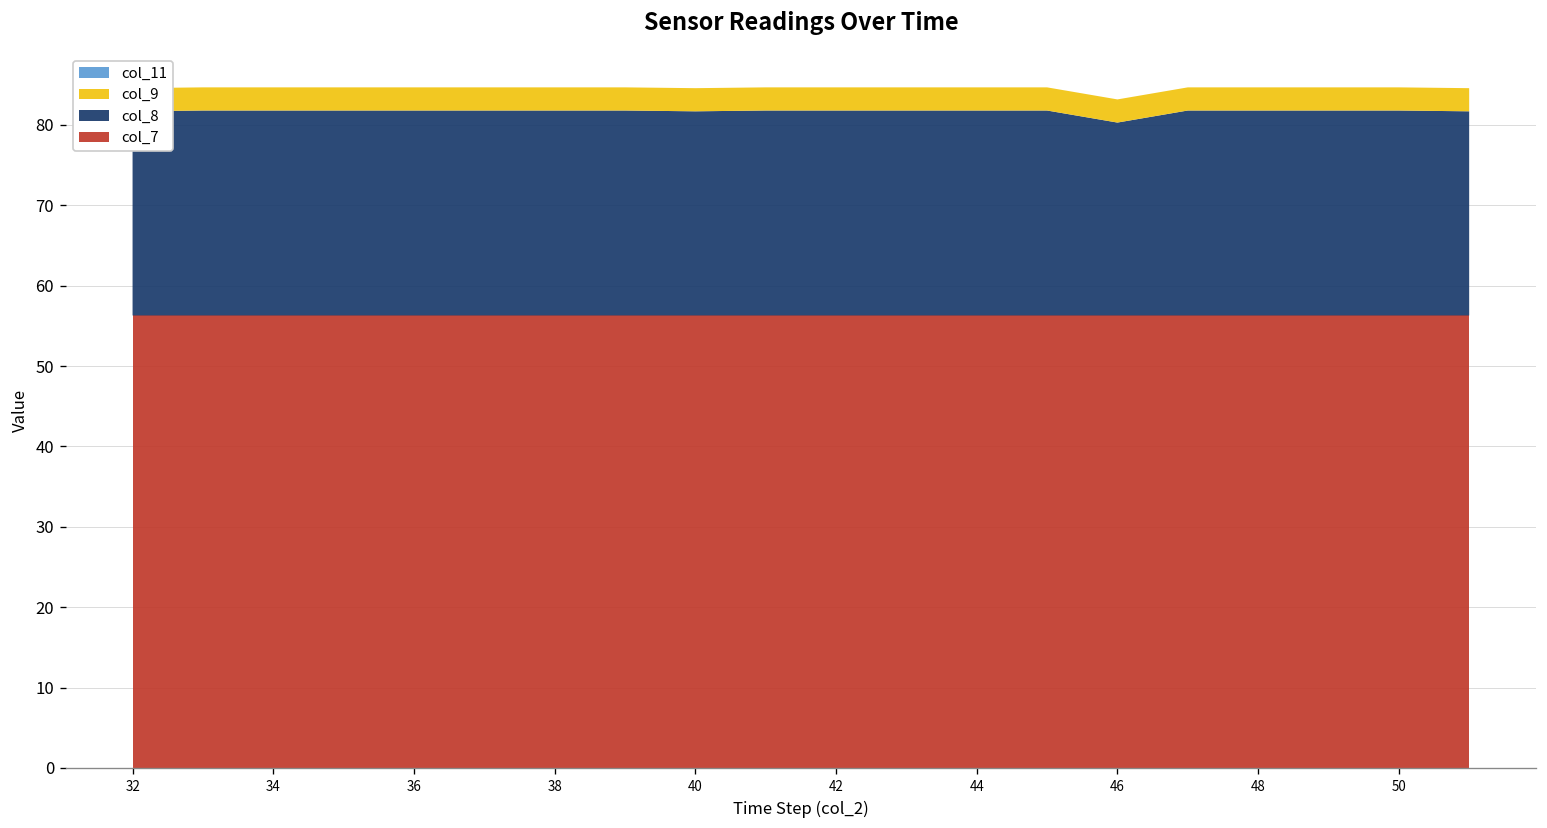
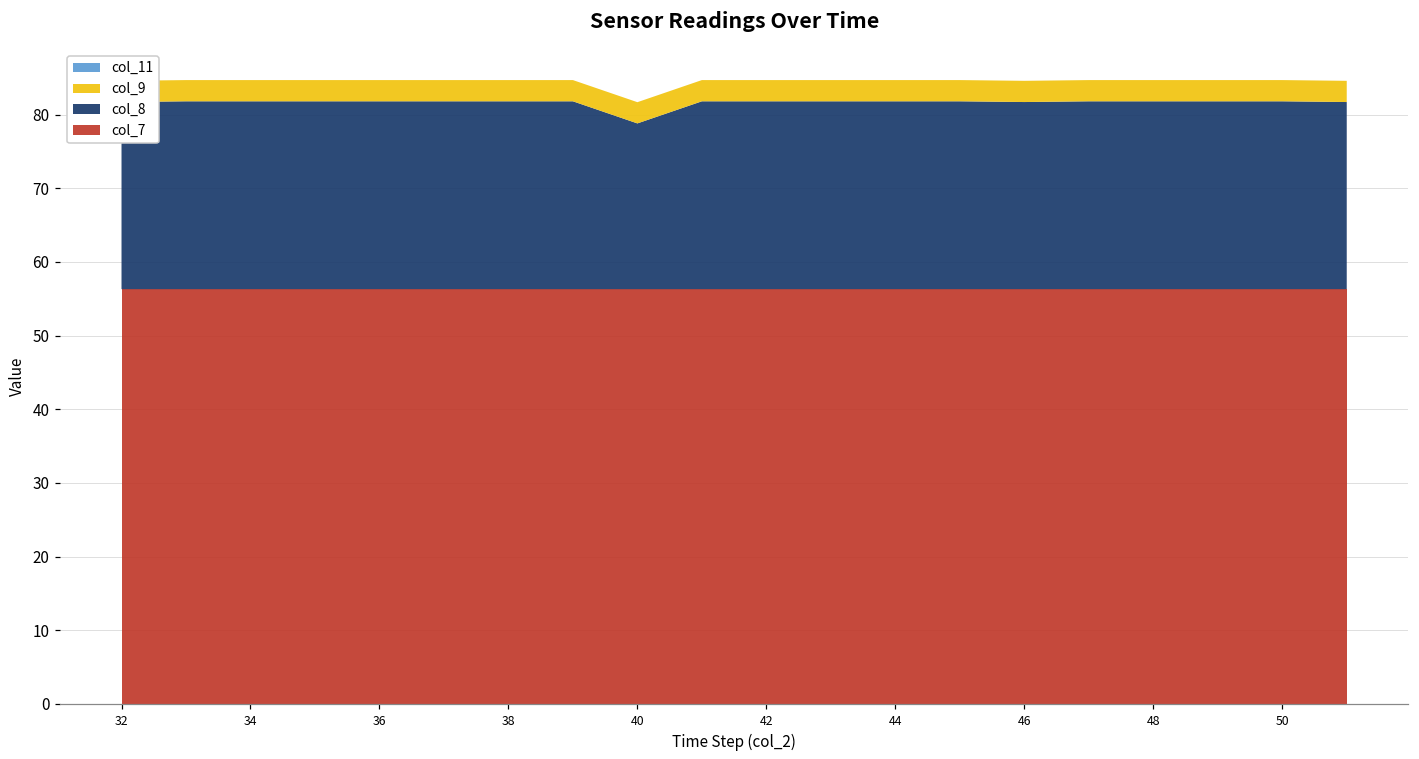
col_8, 40: 25 -> 23
col_8, 46: 24 -> 25
